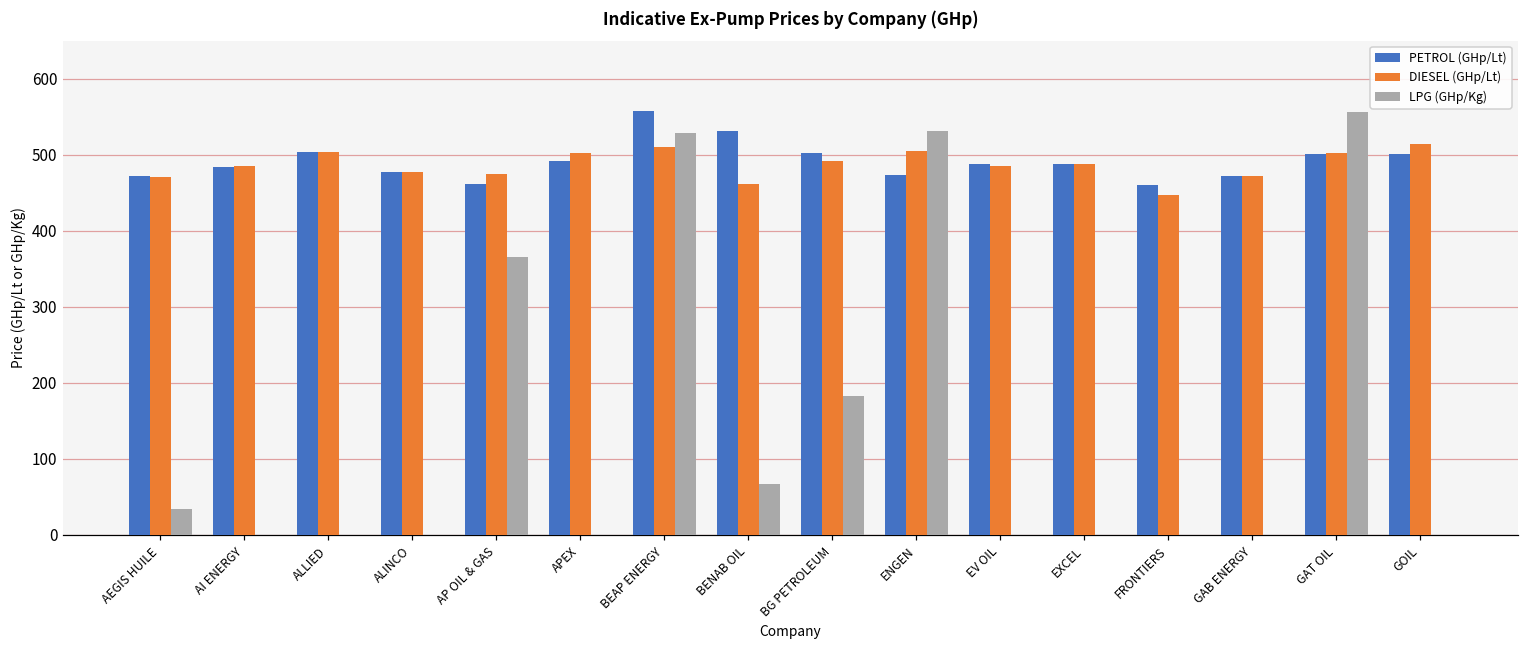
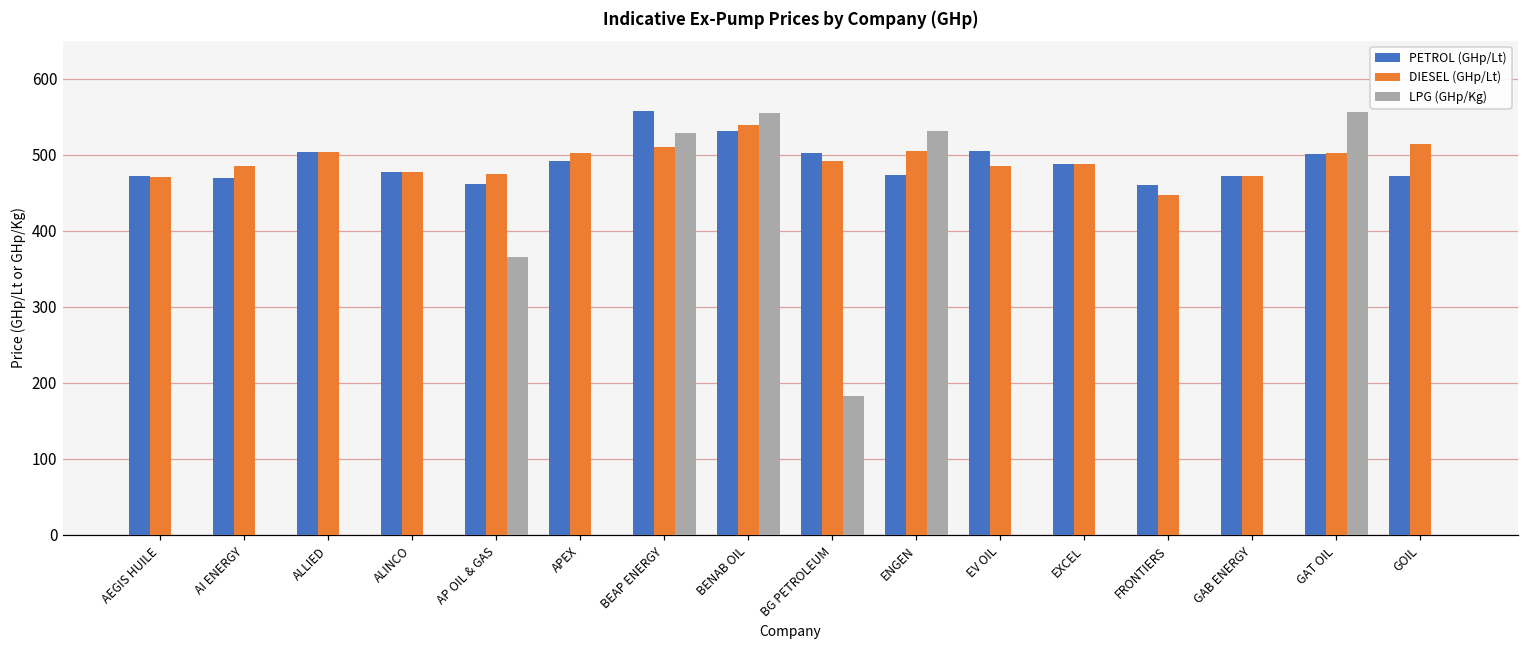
LPG (GHp/Kg), AEGIS HUILE: 30 -> 0
PETROL (GHp/Lt), AI ENERGY: 480 -> 470
DIESEL (GHp/Lt), BENAB OIL: 460 -> 540
LPG (GHp/Kg), BENAB OIL: 70 -> 550
PETROL (GHp/Lt), EV OIL: 490 -> 510
PETROL (GHp/Lt), GOIL: 500 -> 470
